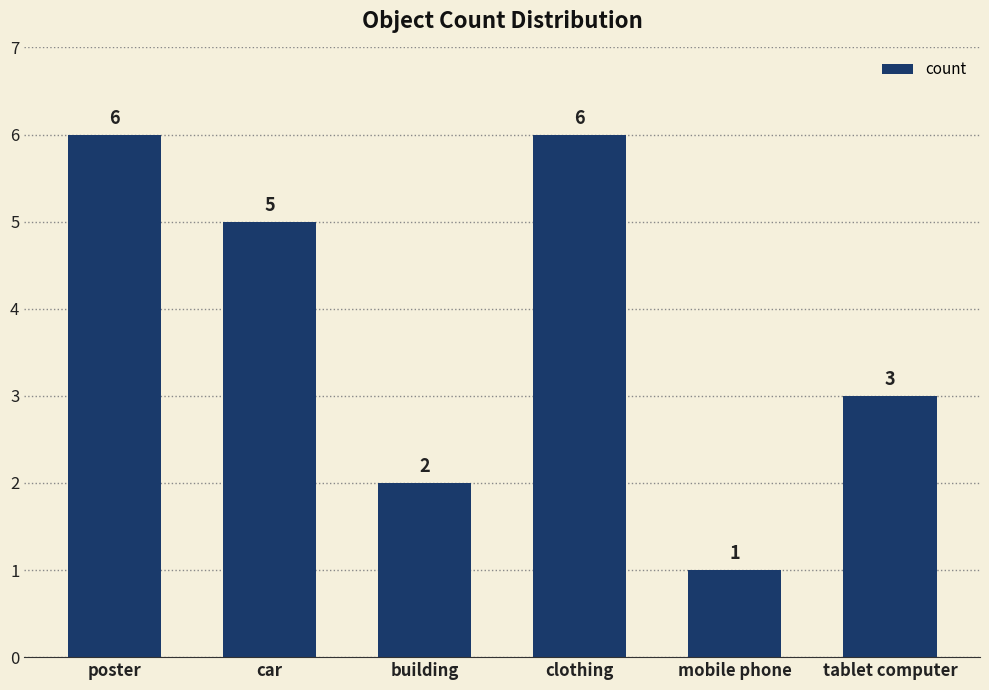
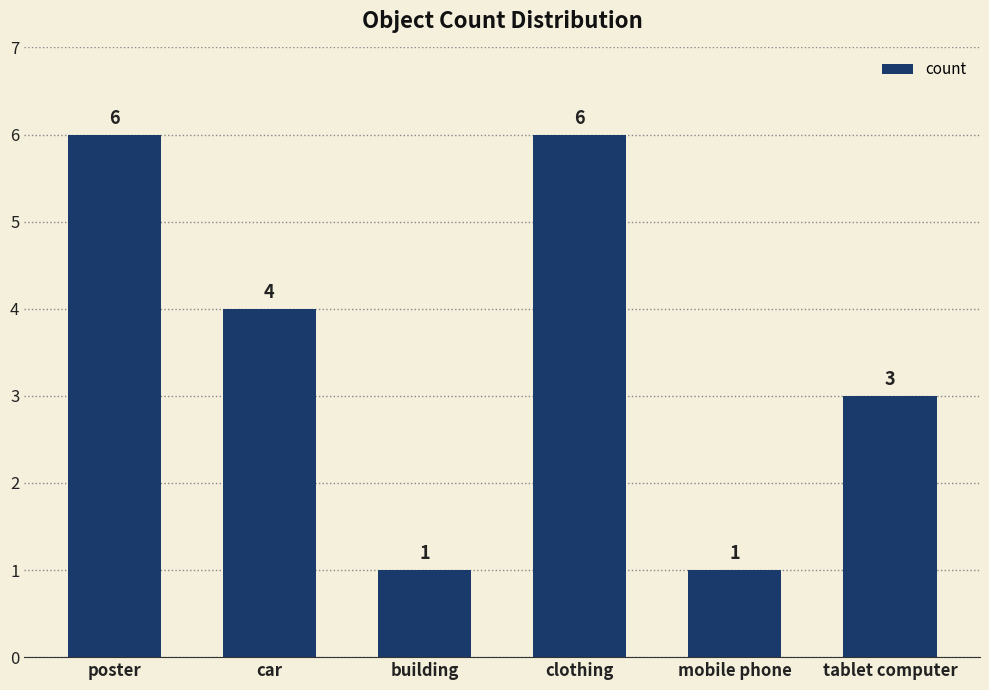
car: 5 -> 4
building: 2 -> 1
